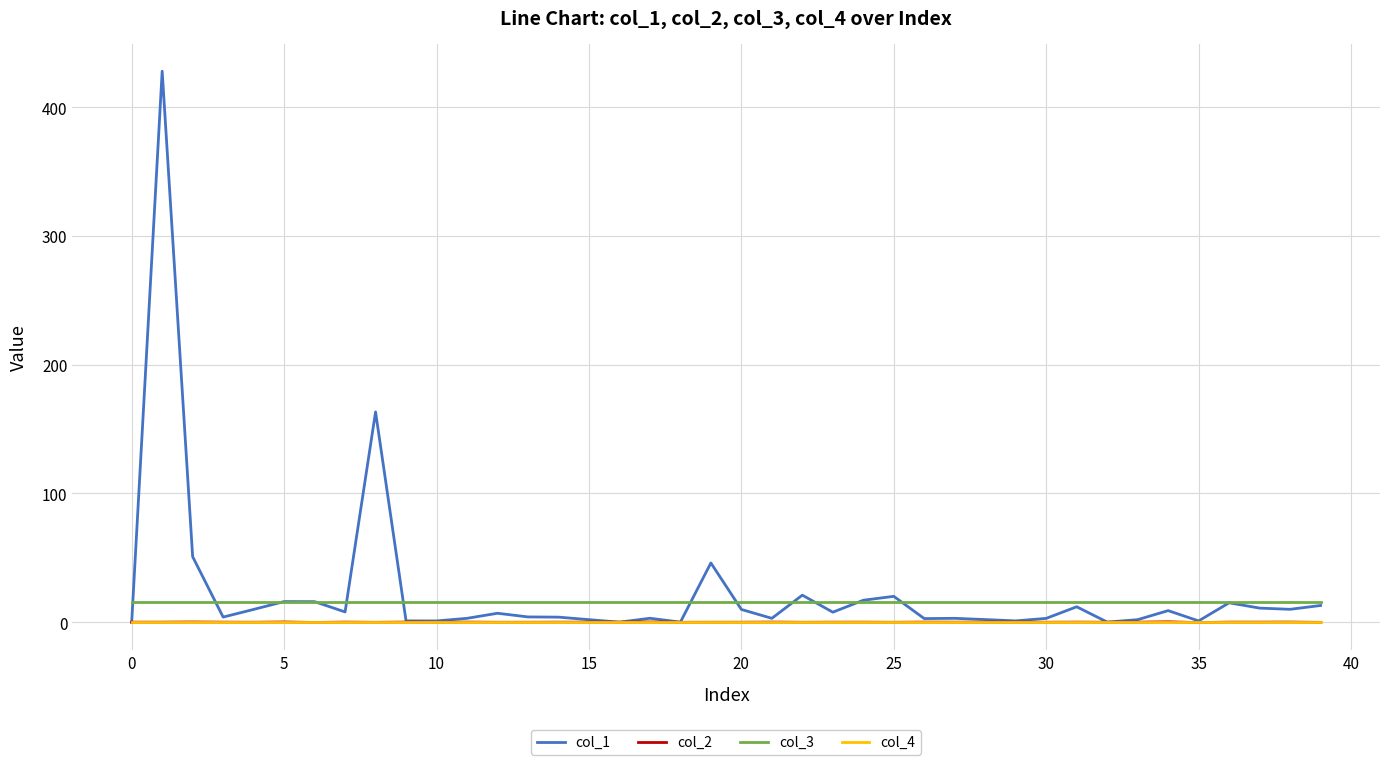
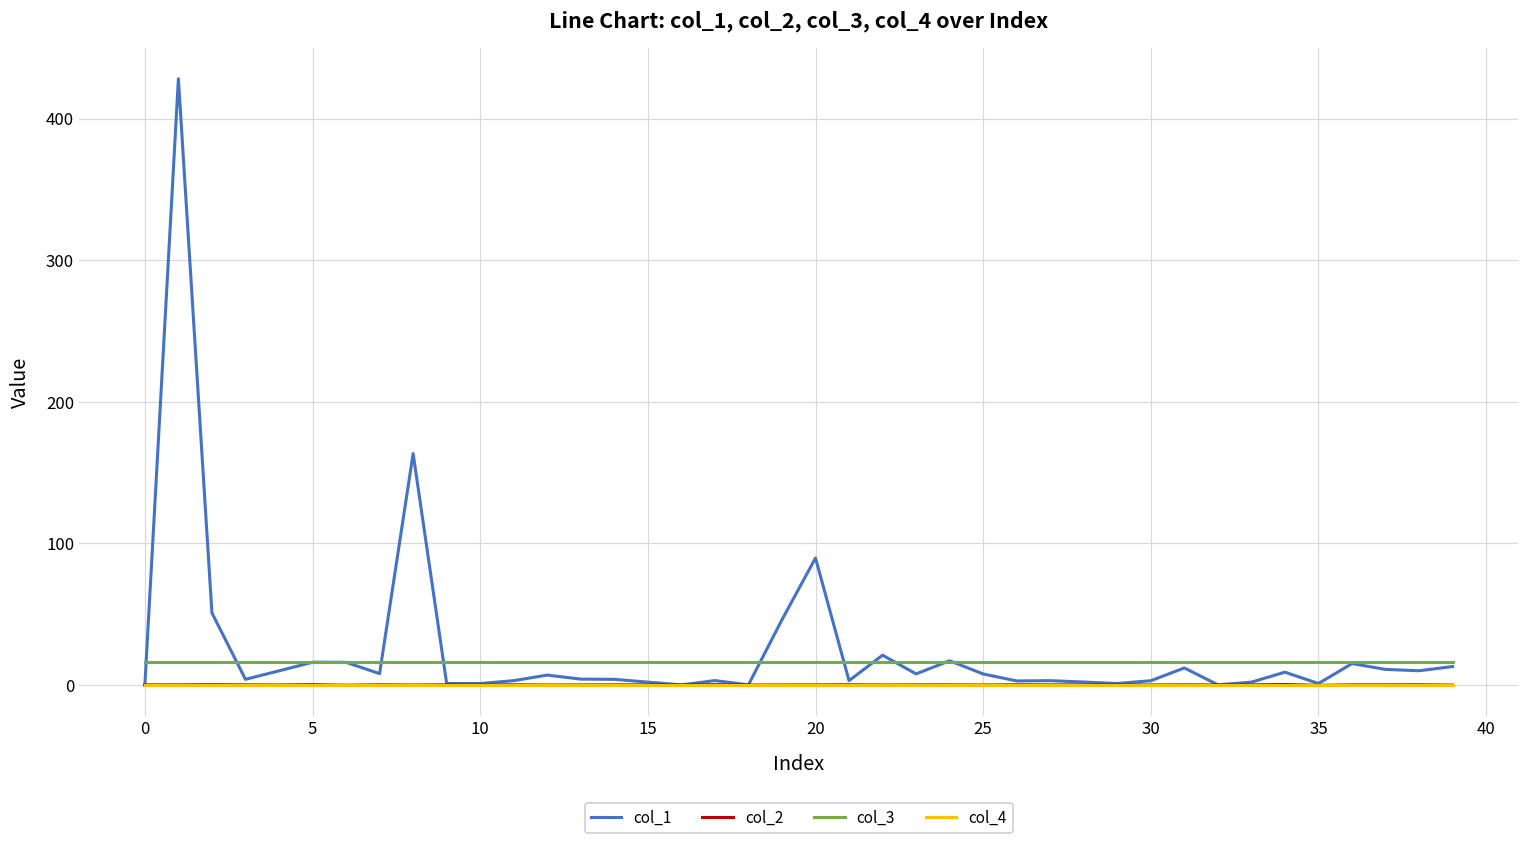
col_1, 20: 10 -> 90
col_1, 25: 20 -> 8
